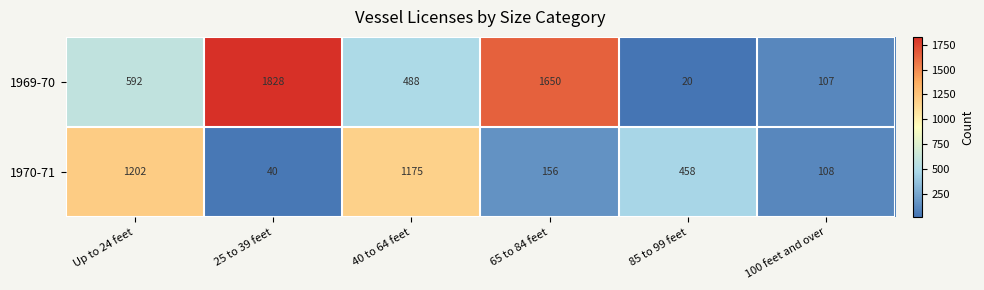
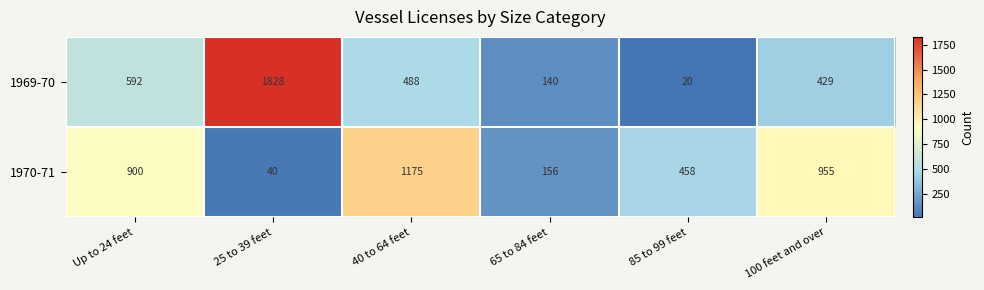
1969-70, 65 to 84 feet: 1650 -> 140
1969-70, 100 feet and over: 107 -> 429
1970-71, Up to 24 feet: 1202 -> 900
1970-71, 100 feet and over: 108 -> 955
